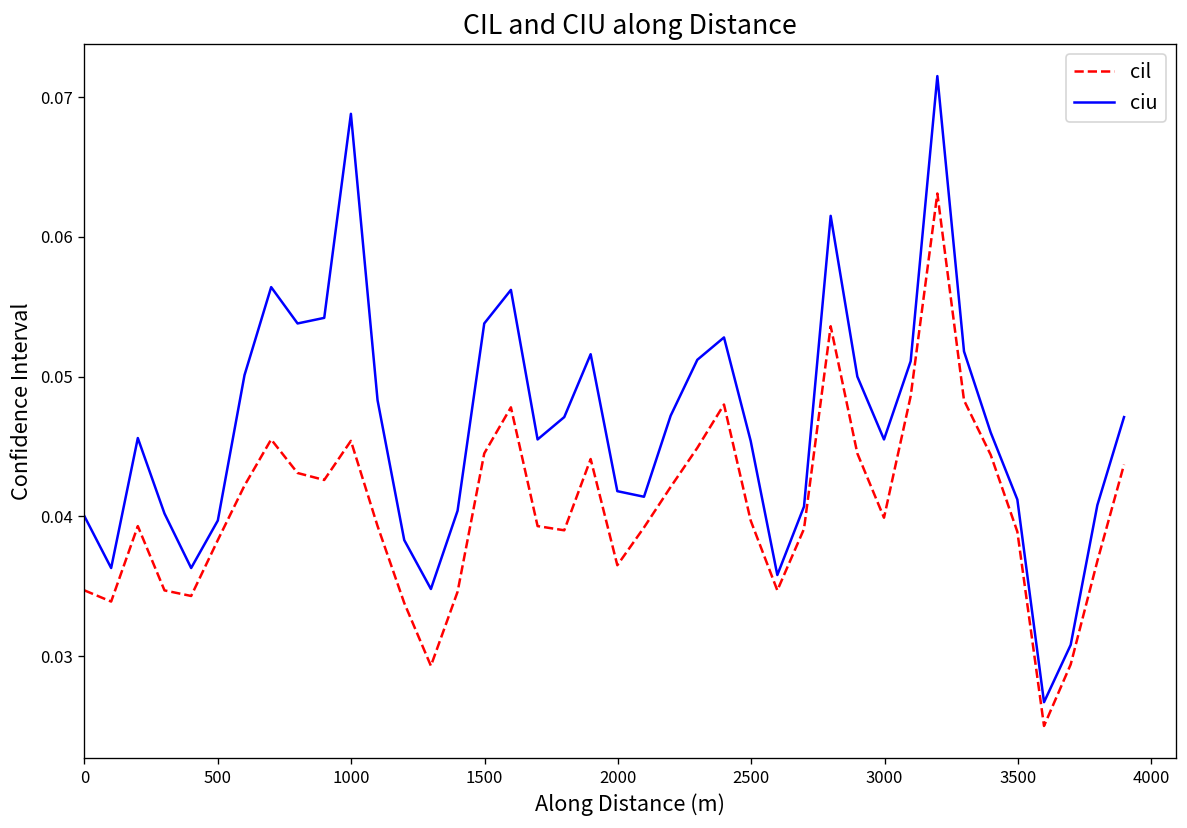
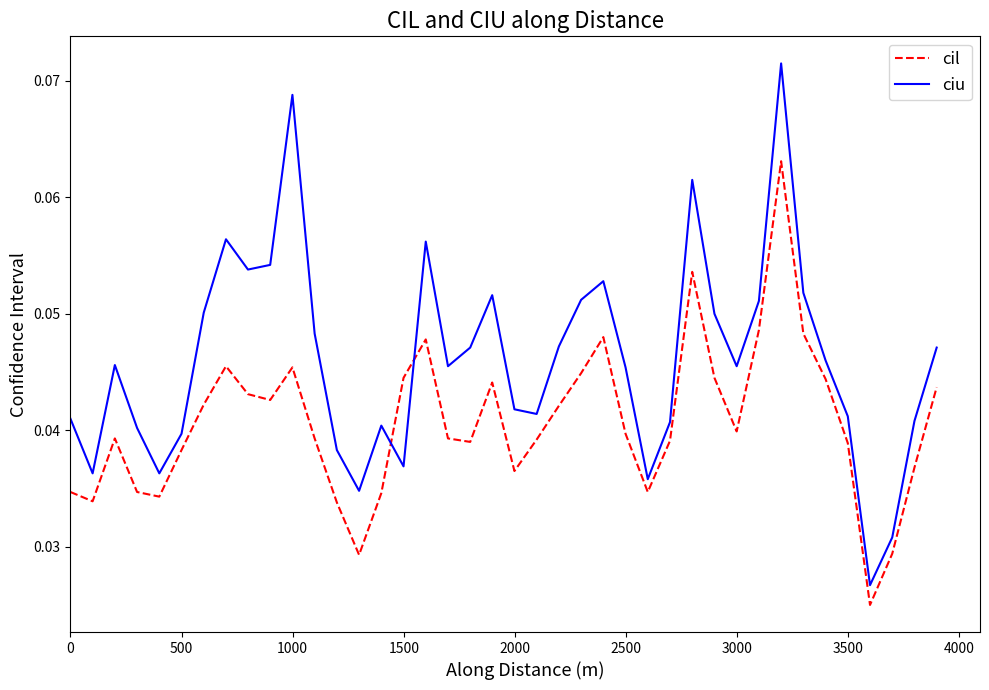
ciu, 0: 0.040 -> 0.041
ciu, 1500: 0.0538 -> 0.0369
